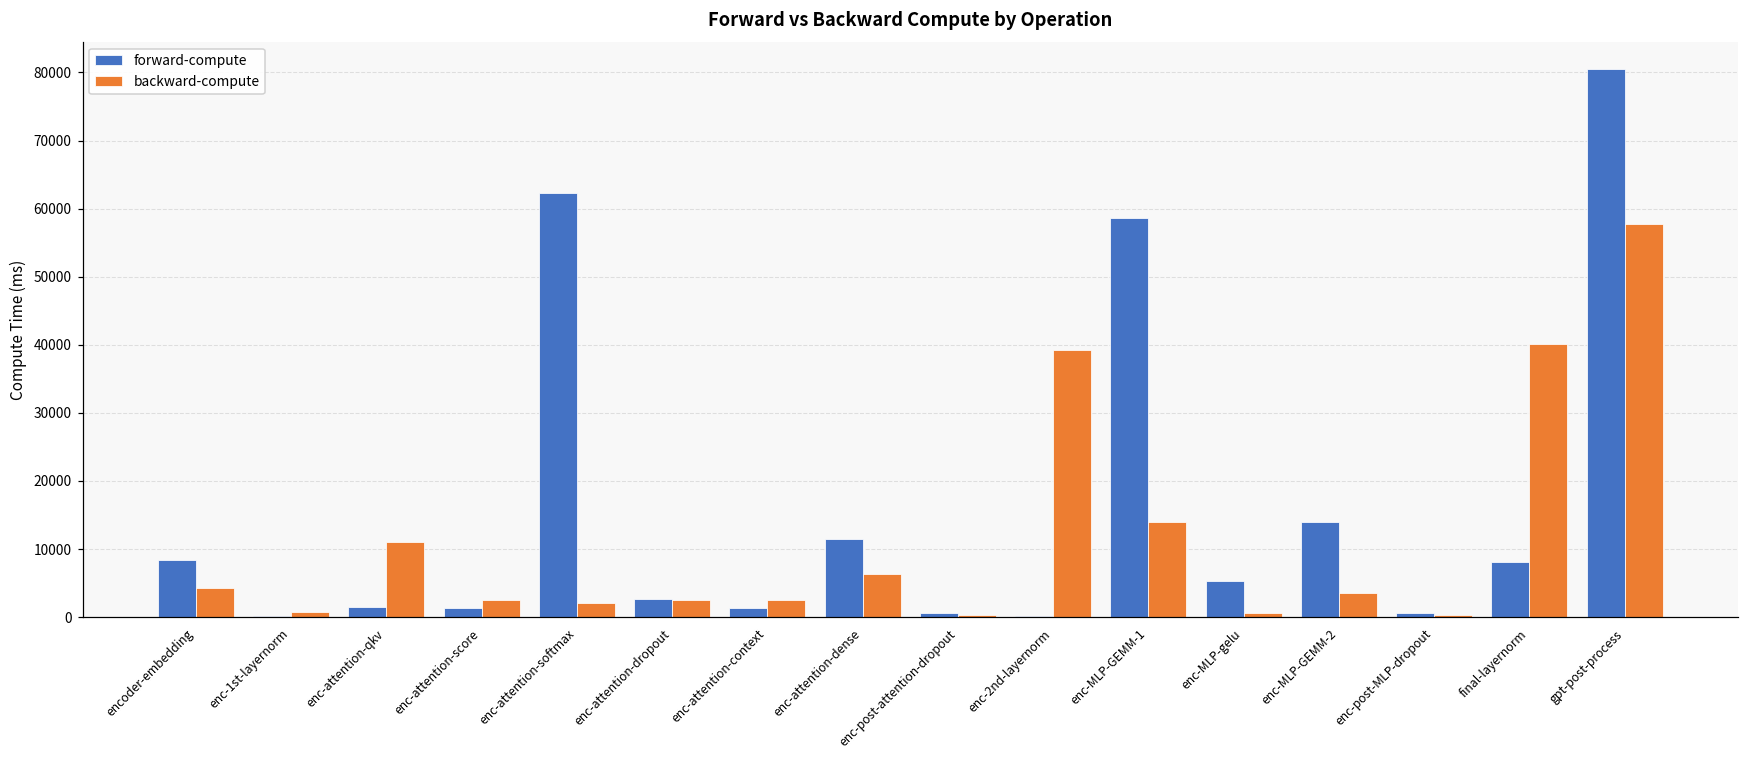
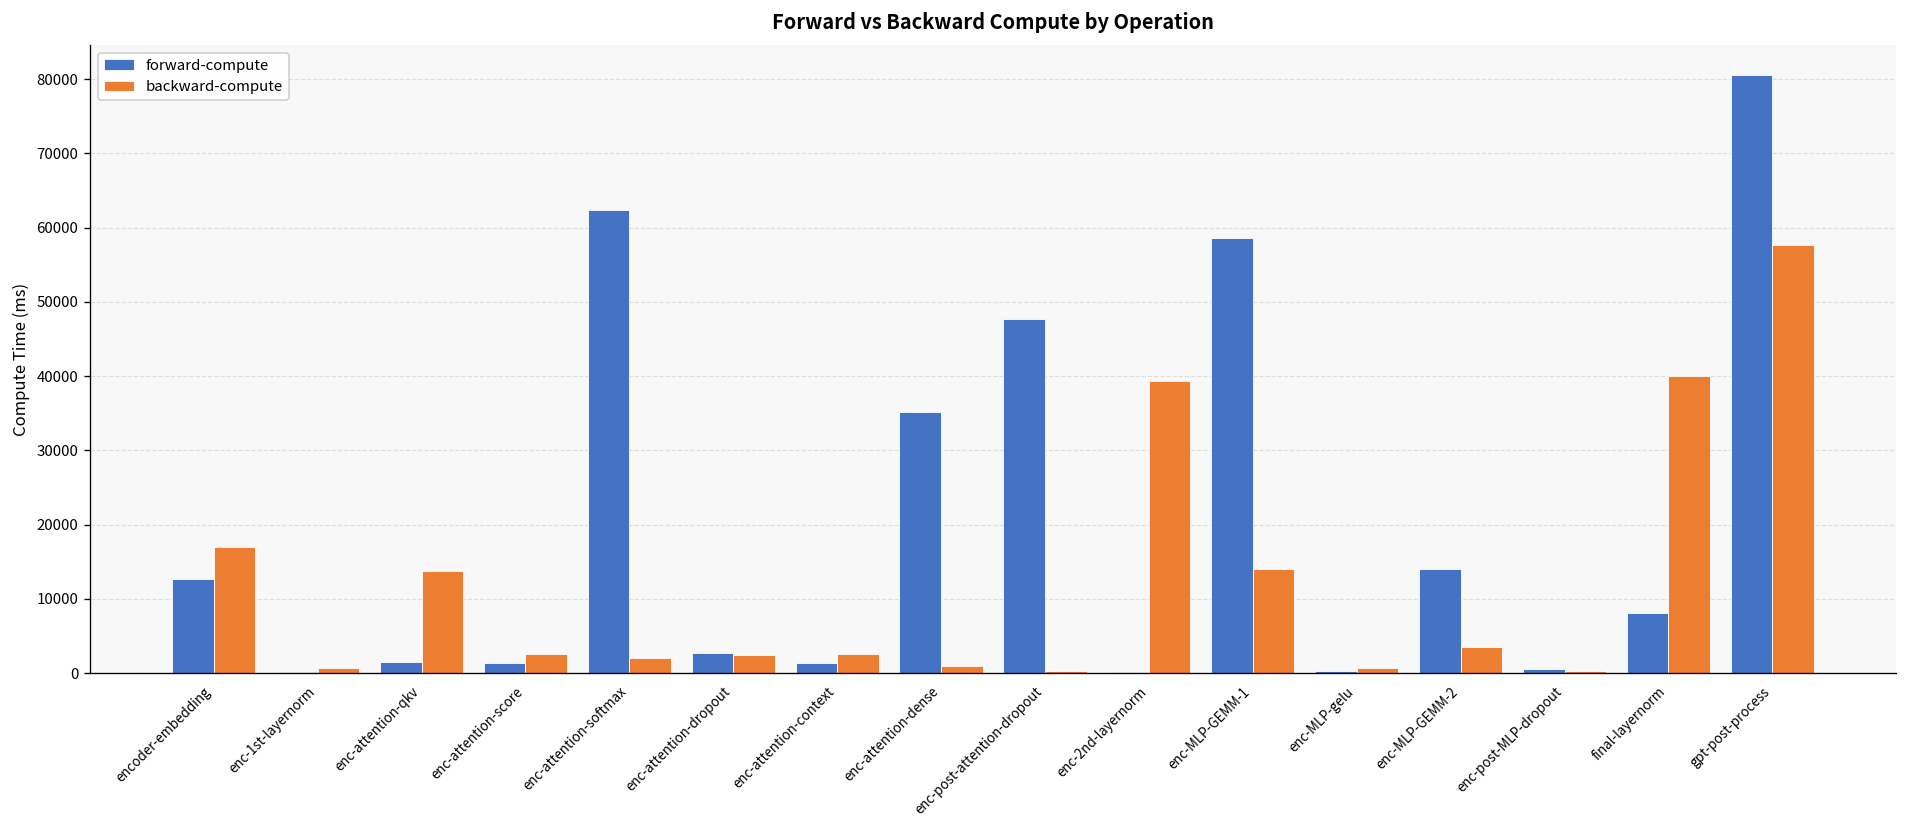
forward-compute, encoder-embedding: 8000 -> 13000
backward-compute, encoder-embedding: 4000 -> 17000
backward-compute, enc-attention-qkv: 11000 -> 14000
forward-compute, enc-attention-dense: 11000 -> 35000
backward-compute, enc-attention-dense: 6000 -> 1000
forward-compute, enc-post-attention-dropout: 1000 -> 48000
forward-compute, enc-MLP-gelu: 5000 -> 0
